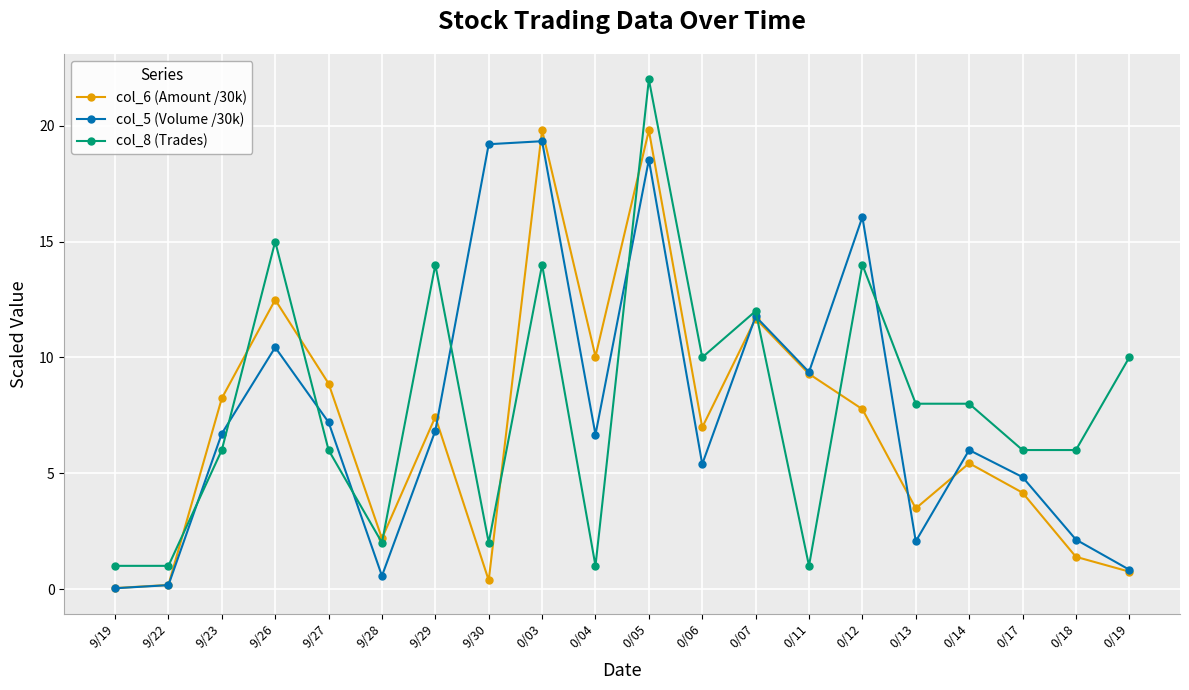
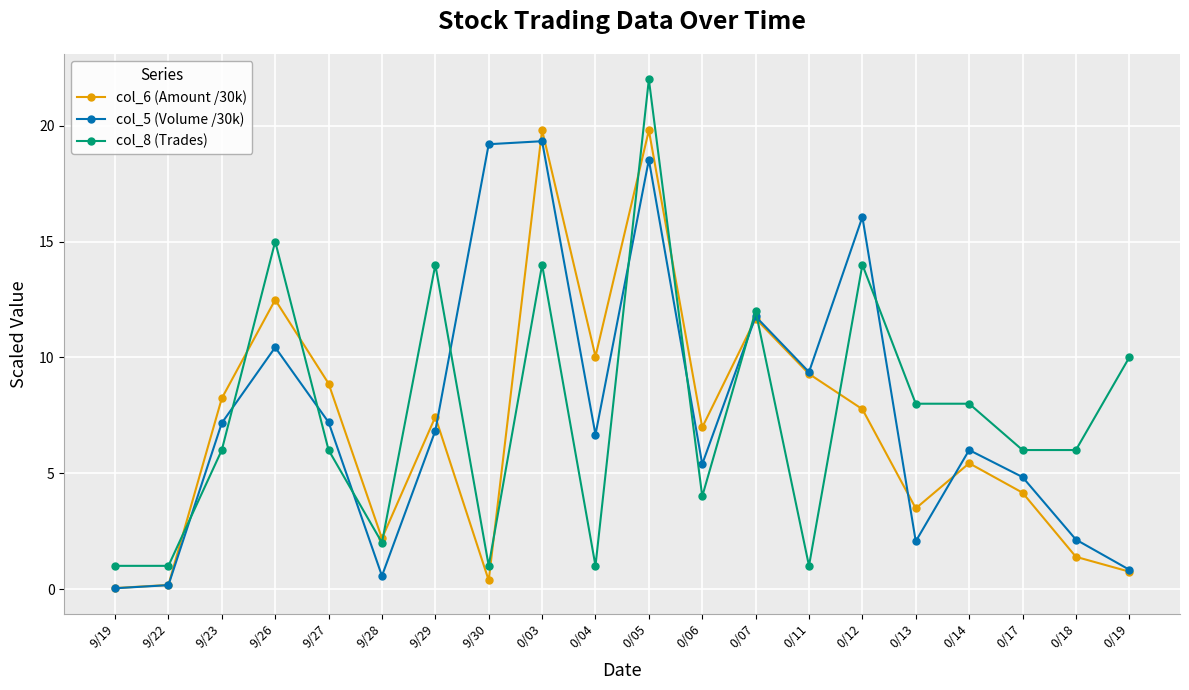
col_5 (Volume /30k), 9/23: 6.7 -> 7.2
col_8 (Trades), 9/30: 2 -> 1
col_8 (Trades), 0/06: 10 -> 4
